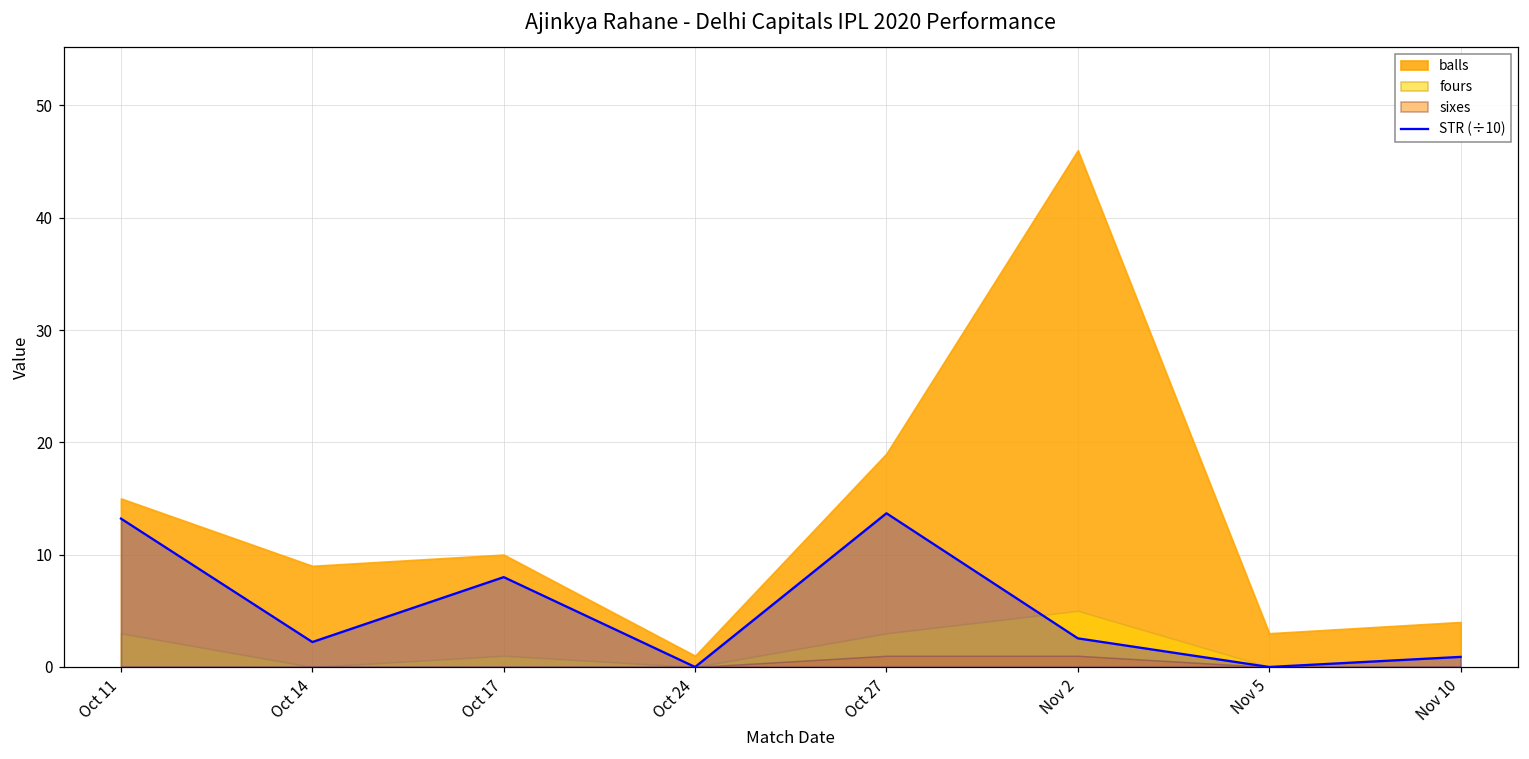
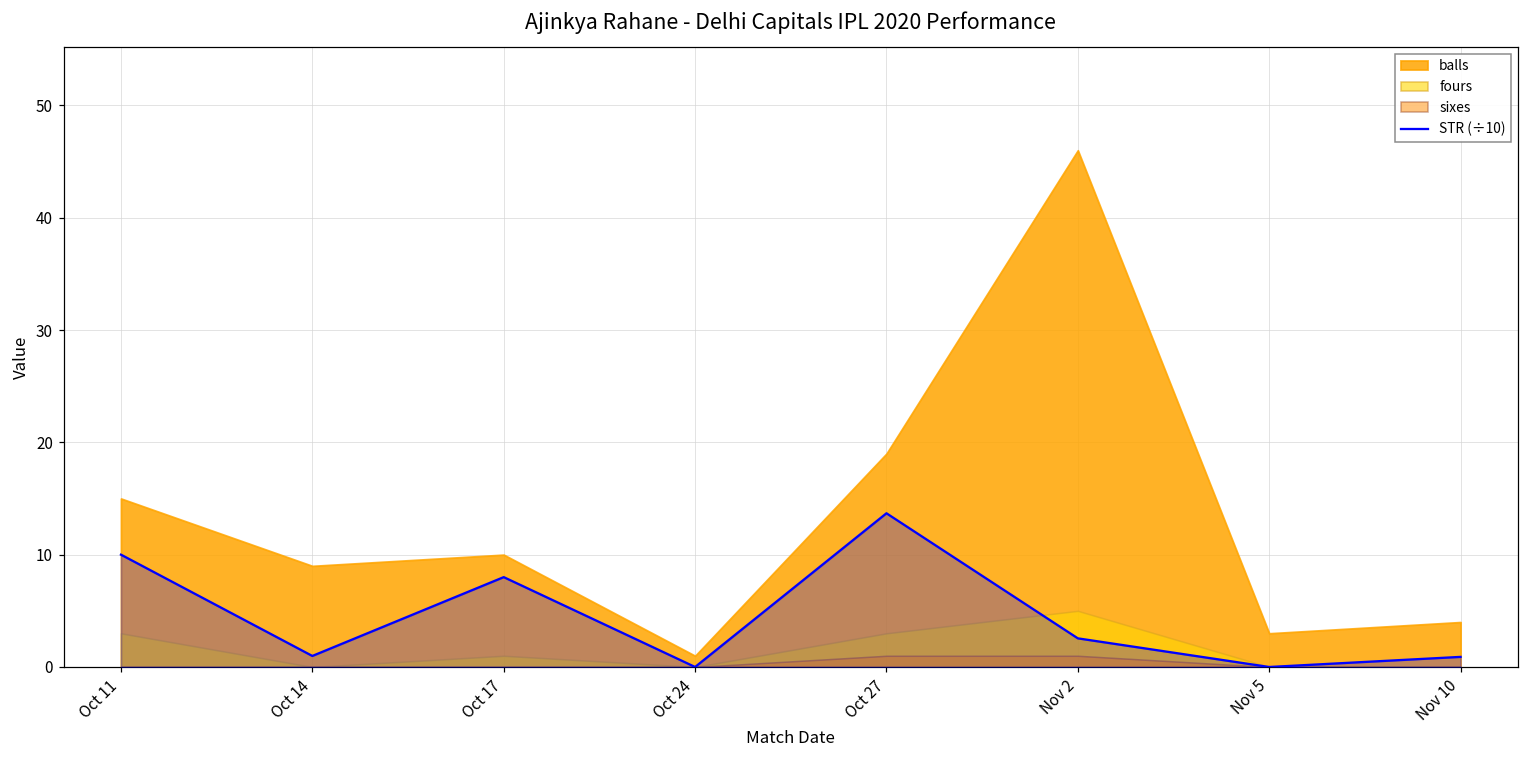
STR (÷10), Oct 11: 13.2 -> 10.0
STR (÷10), Oct 14: 2.2 -> 1.0
